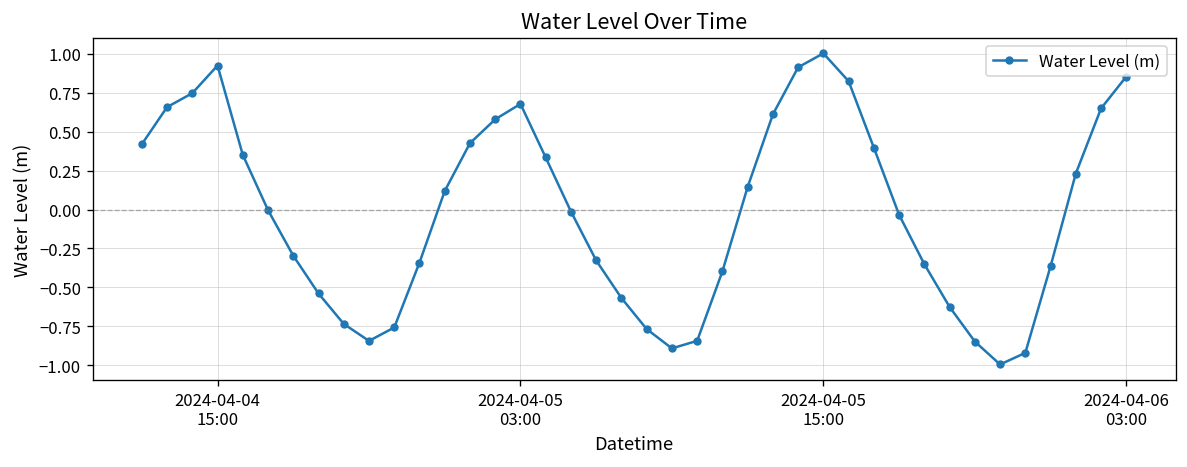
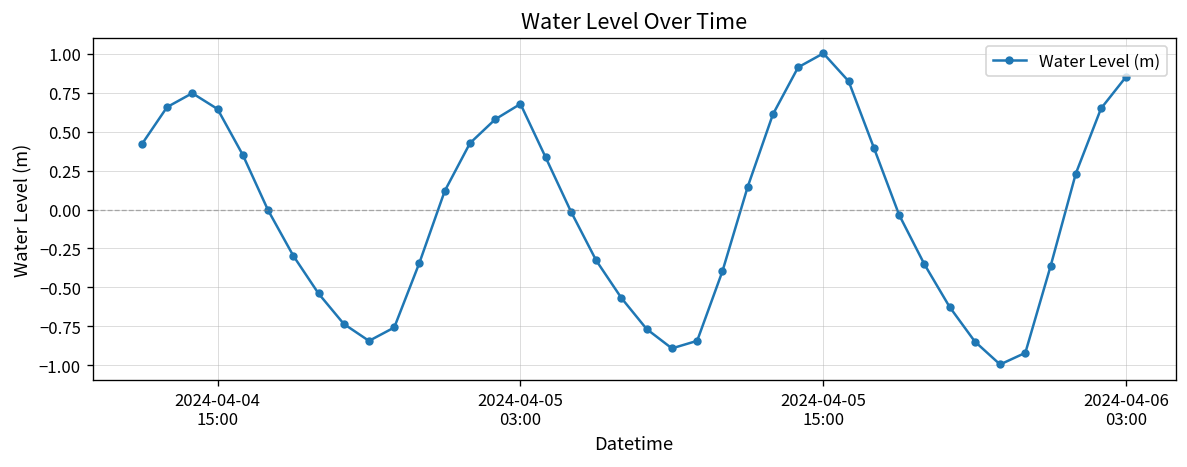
2024-04-04 15:00: 0.92 -> 0.65
